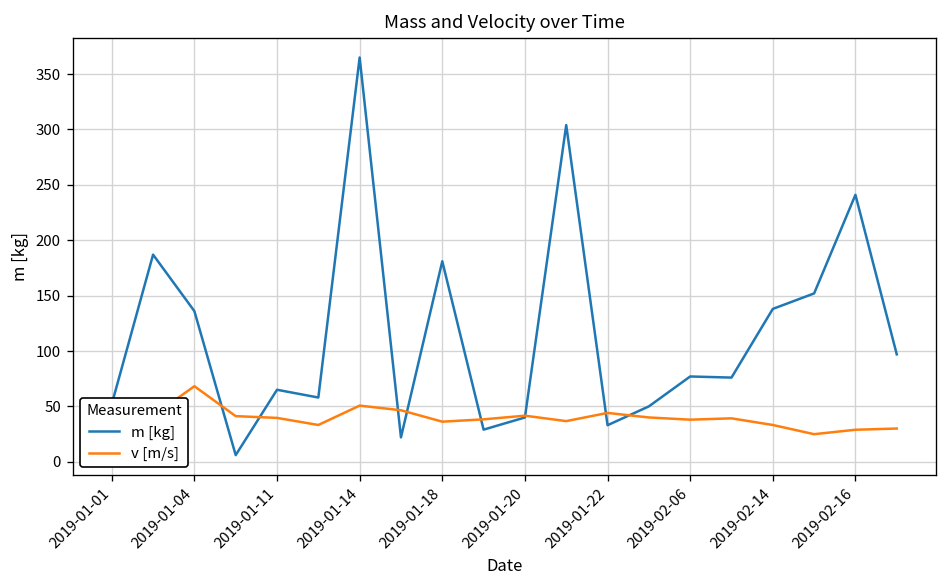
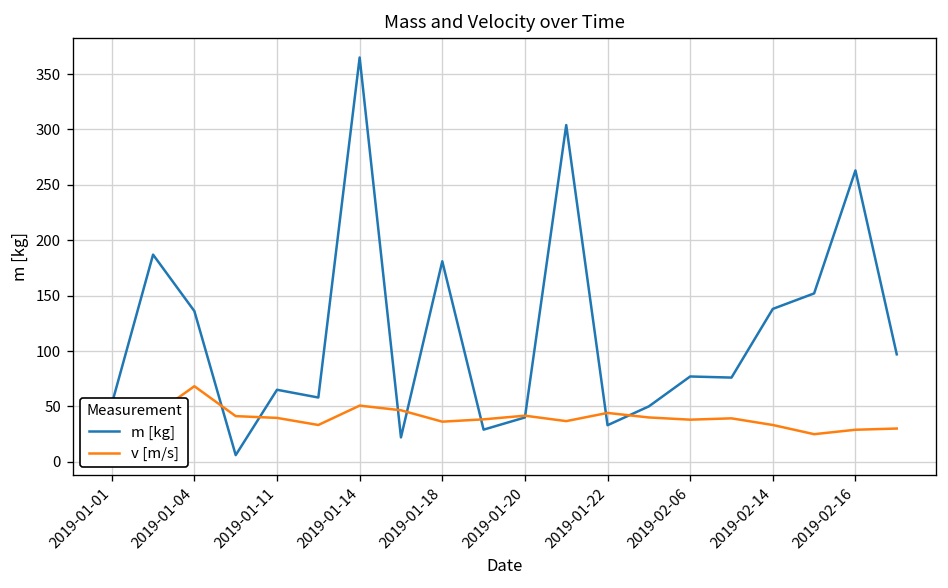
m [kg], 2019-02-16: 240 -> 260
